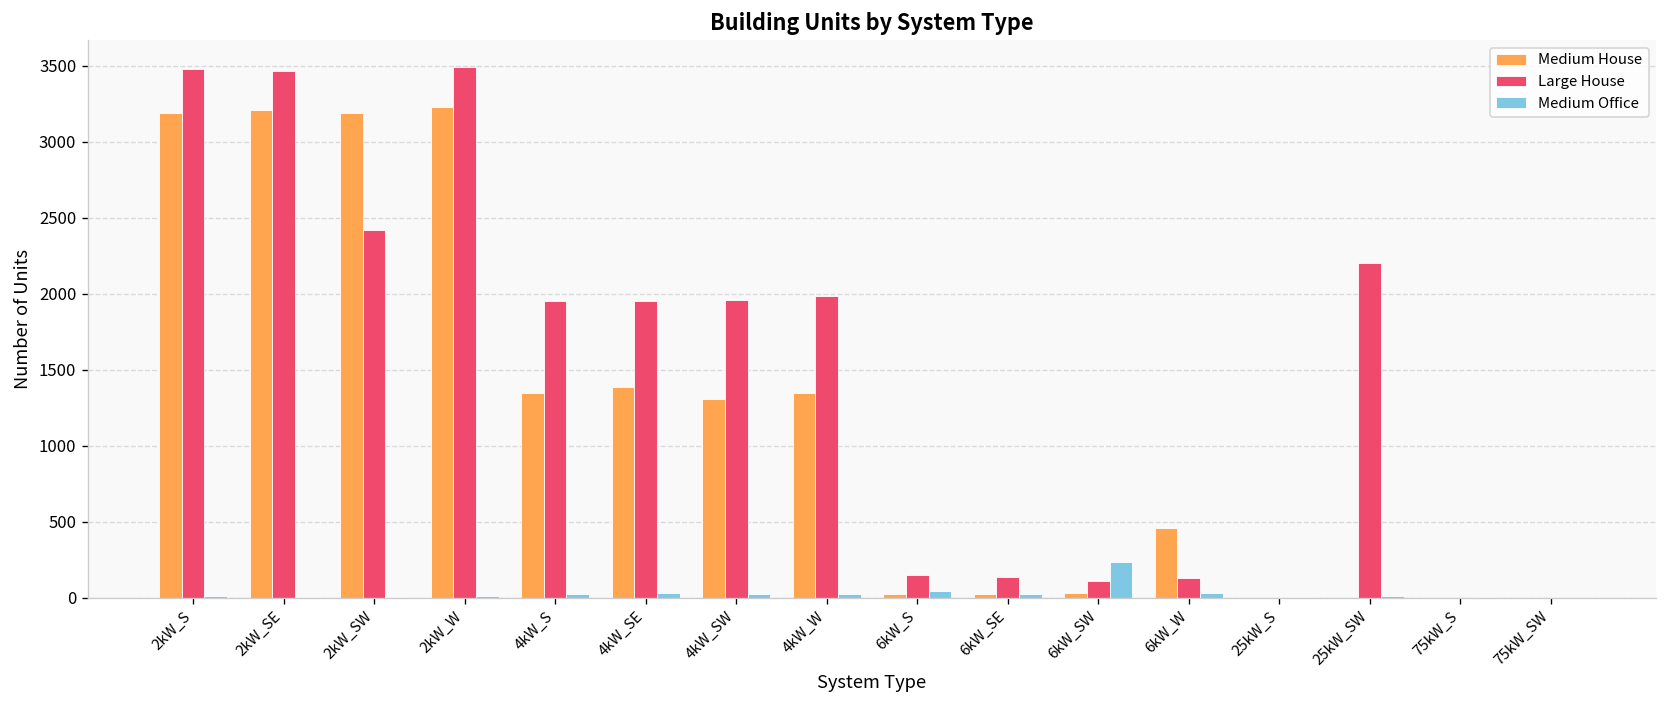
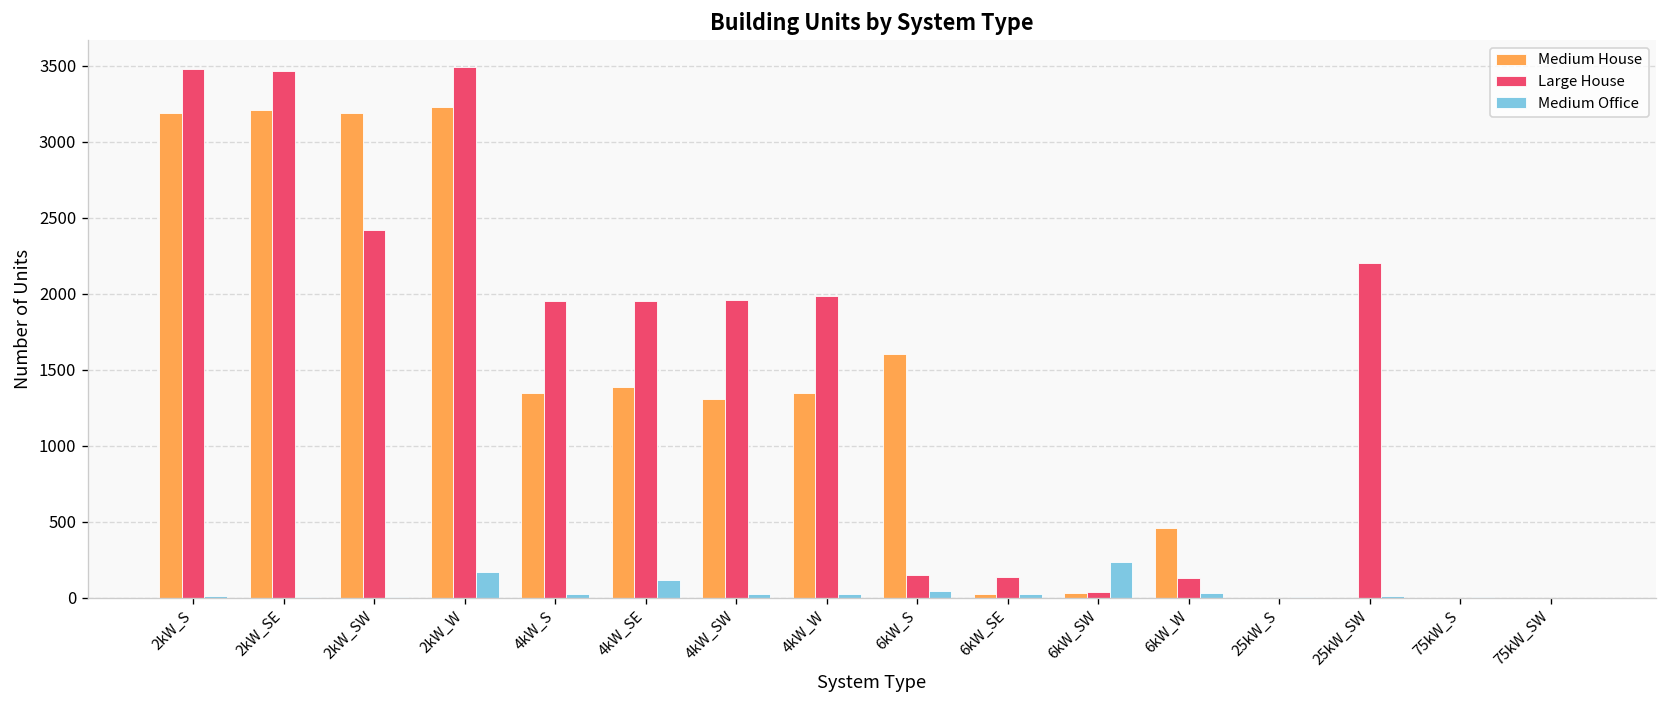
Medium Office, 2kW_W: 10 -> 170
Medium Office, 4kW_SE: 30 -> 110
Medium House, 6kW_S: 30 -> 1600
Large House, 6kW_SW: 110 -> 40
